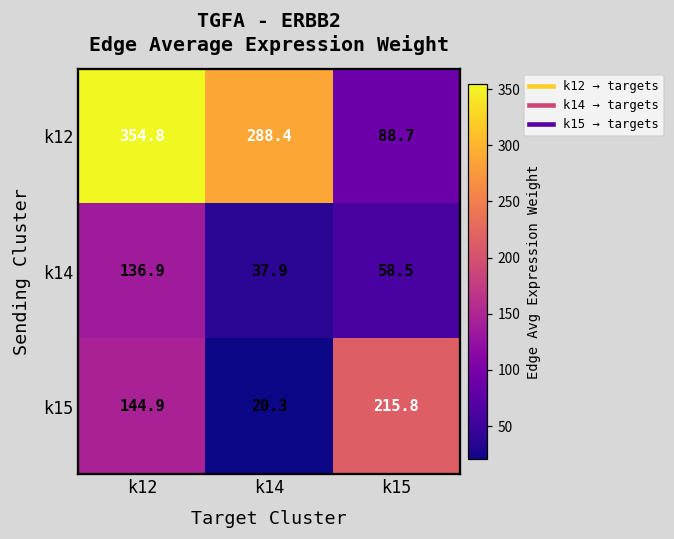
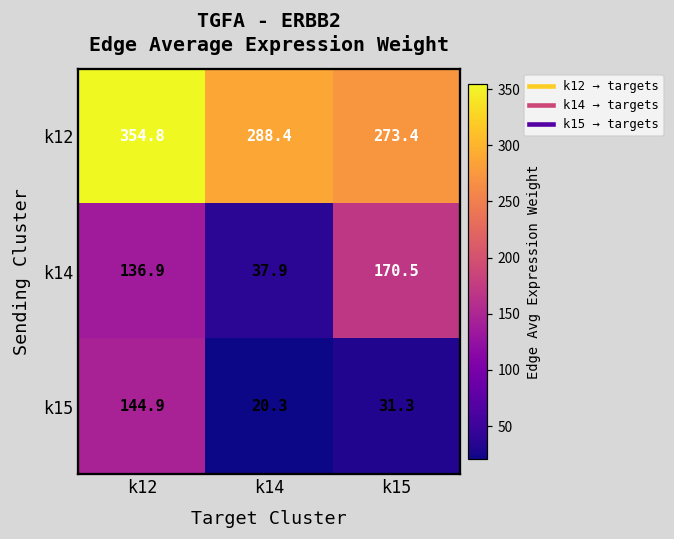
k12, k15: 88.7 -> 273.4
k14, k15: 58.5 -> 170.5
k15, k15: 215.8 -> 31.3
